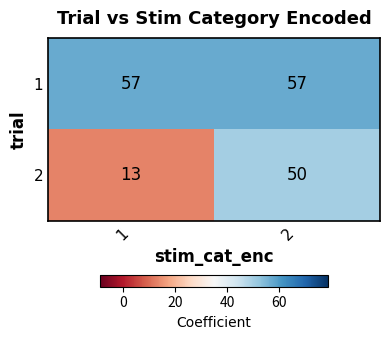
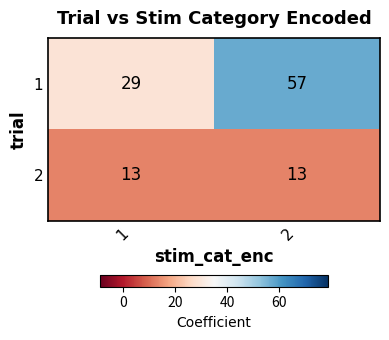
1, 1: 57 -> 29
2, 2: 50 -> 13
